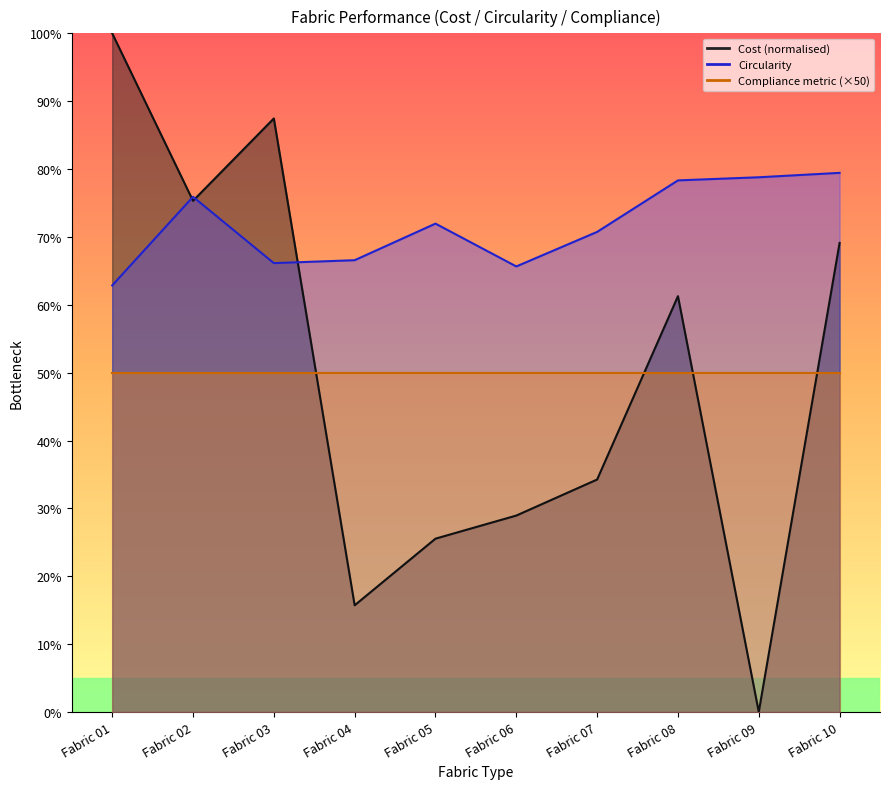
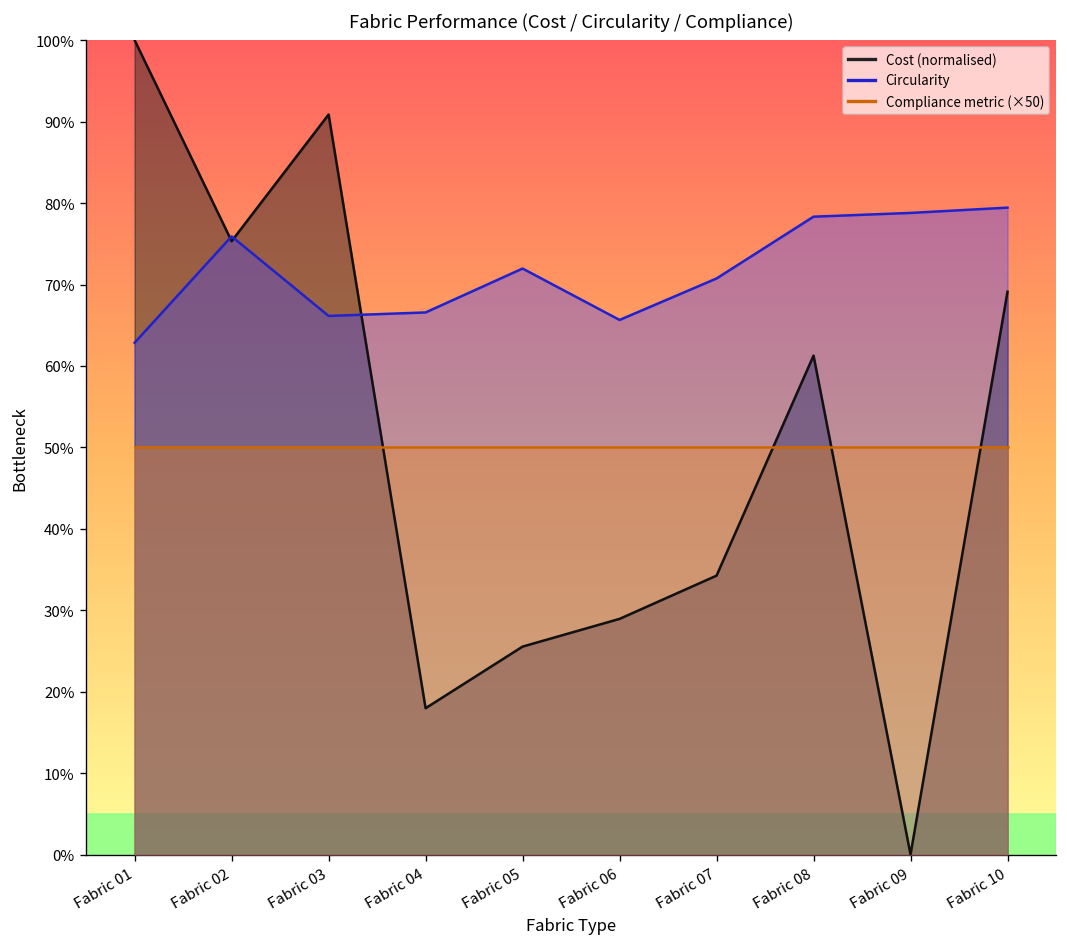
Cost (normalised), Fabric 03: 87% -> 91%
Cost (normalised), Fabric 04: 16% -> 18%
